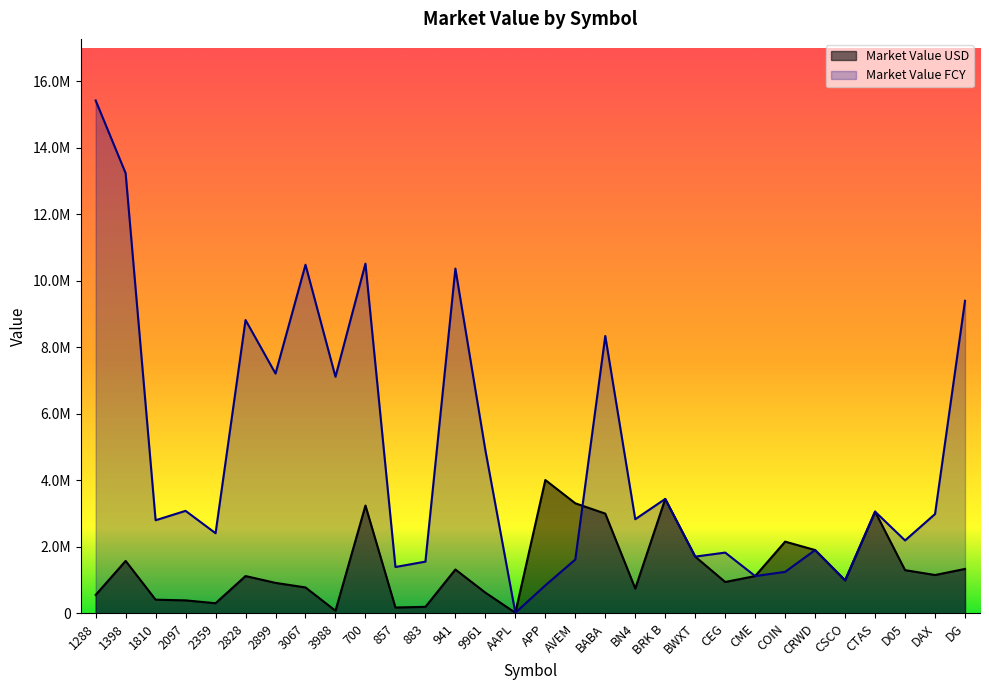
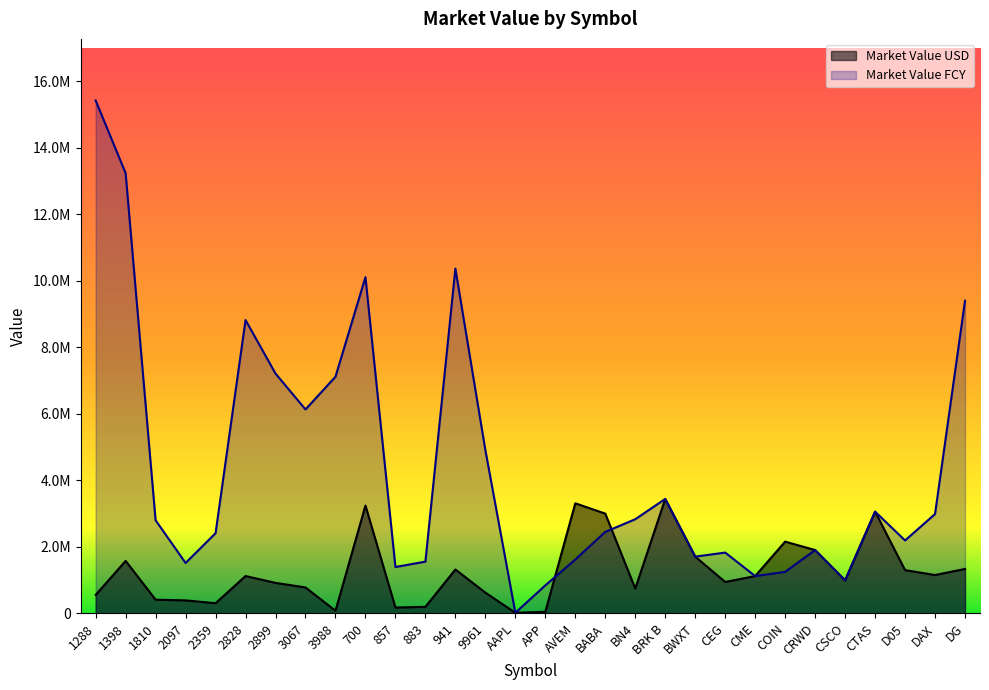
Market Value FCY, 2097: 3100000 -> 1500000
Market Value FCY, 3067: 10500000 -> 6100000
Market Value FCY, 700: 10500000 -> 10100000
Market Value USD, APP: 4000000 -> 0
Market Value FCY, BABA: 8300000 -> 2500000
